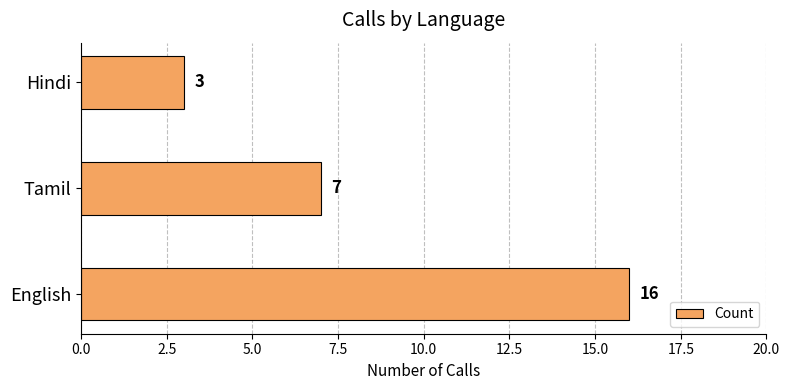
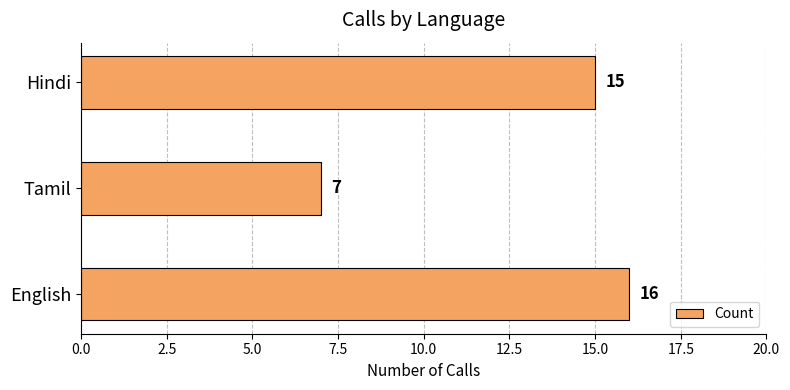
Hindi: 3 -> 15
